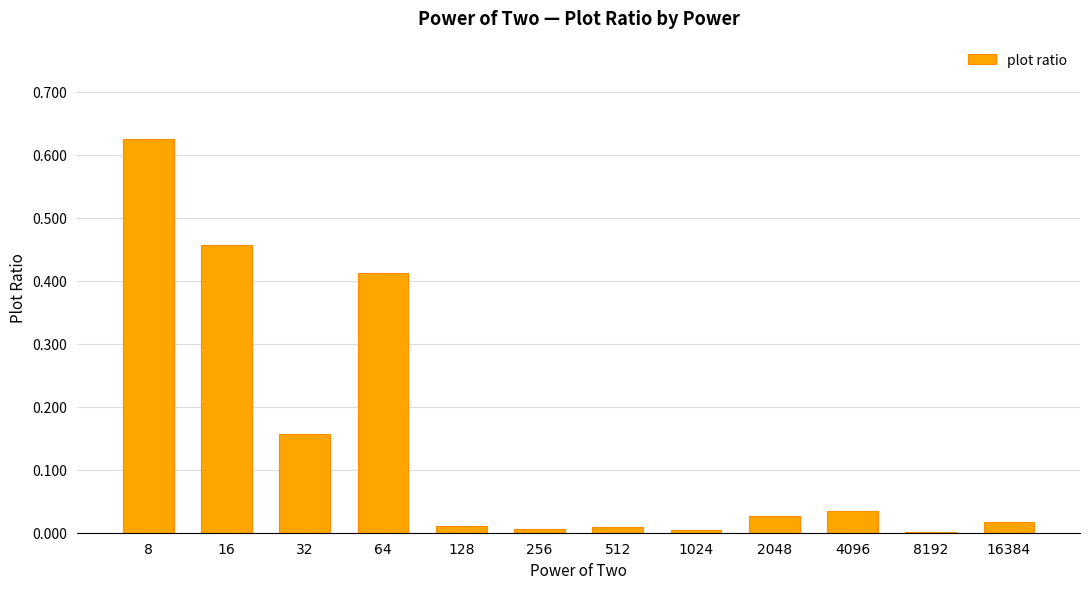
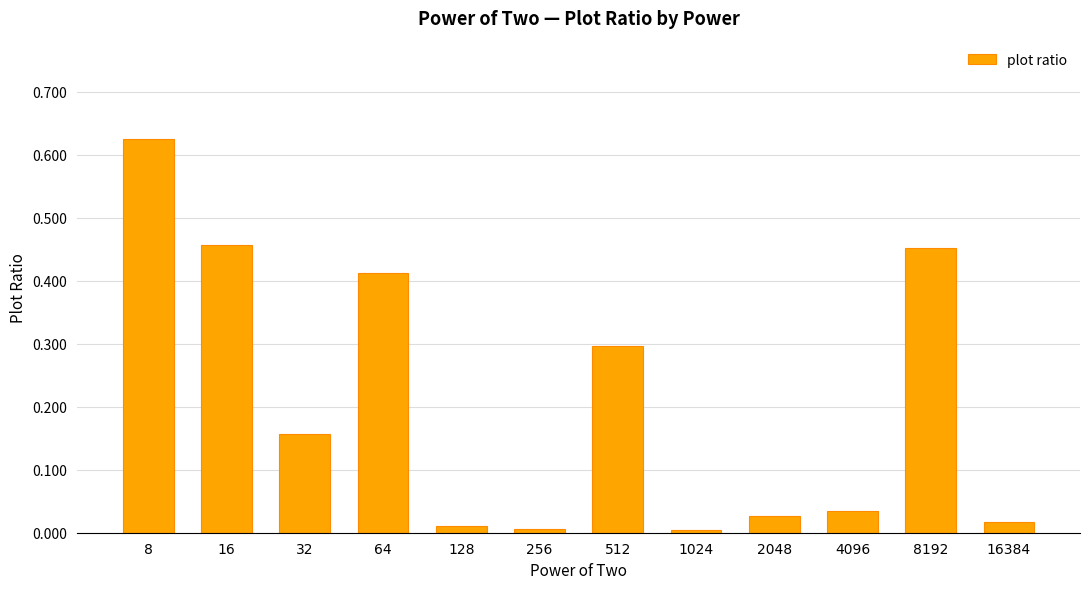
512: 0.01 -> 0.30
8192: 0.00 -> 0.45
